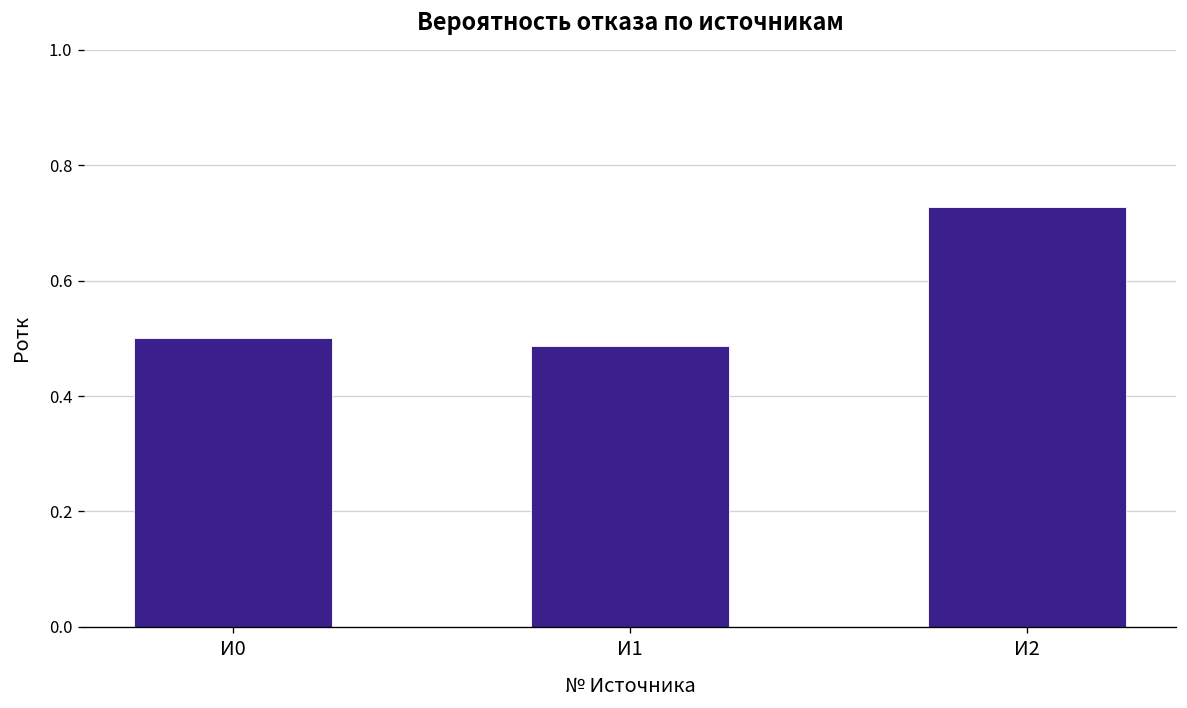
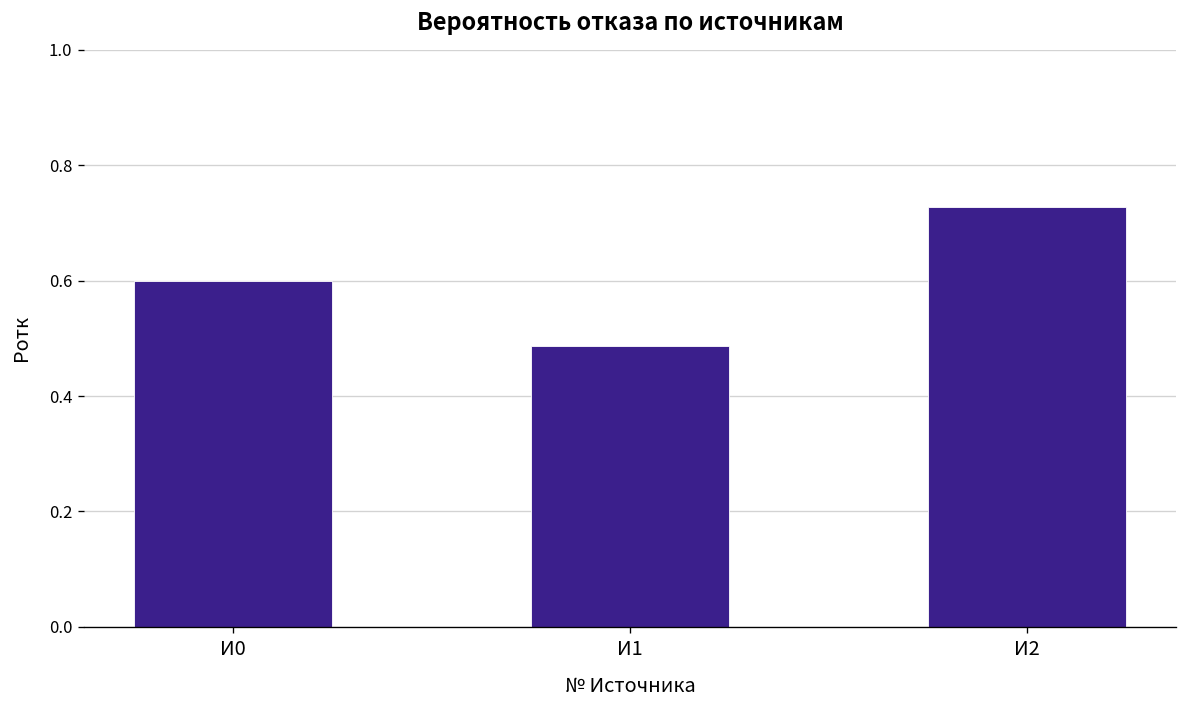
И0: 0.5 -> 0.6
